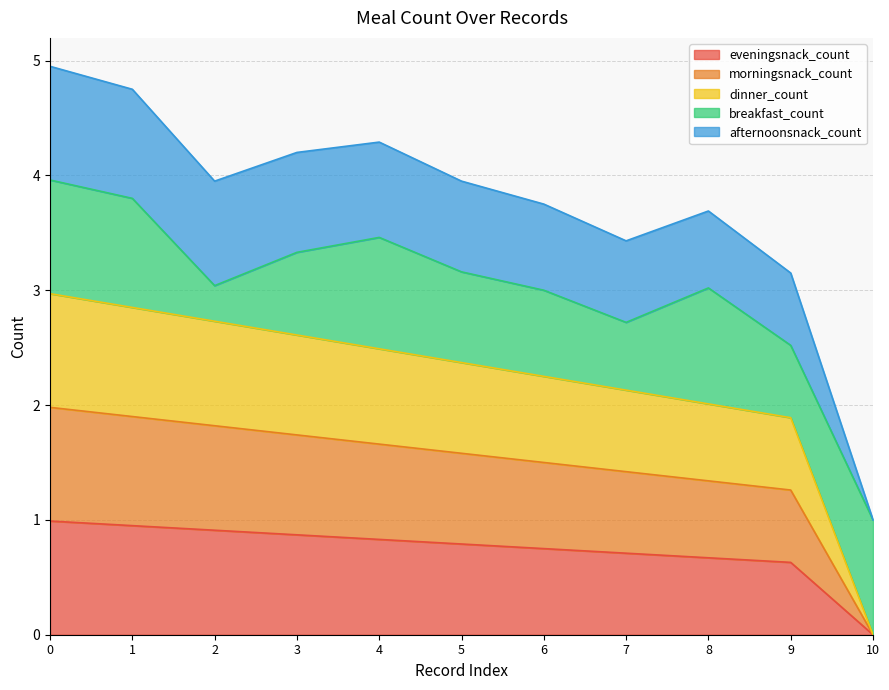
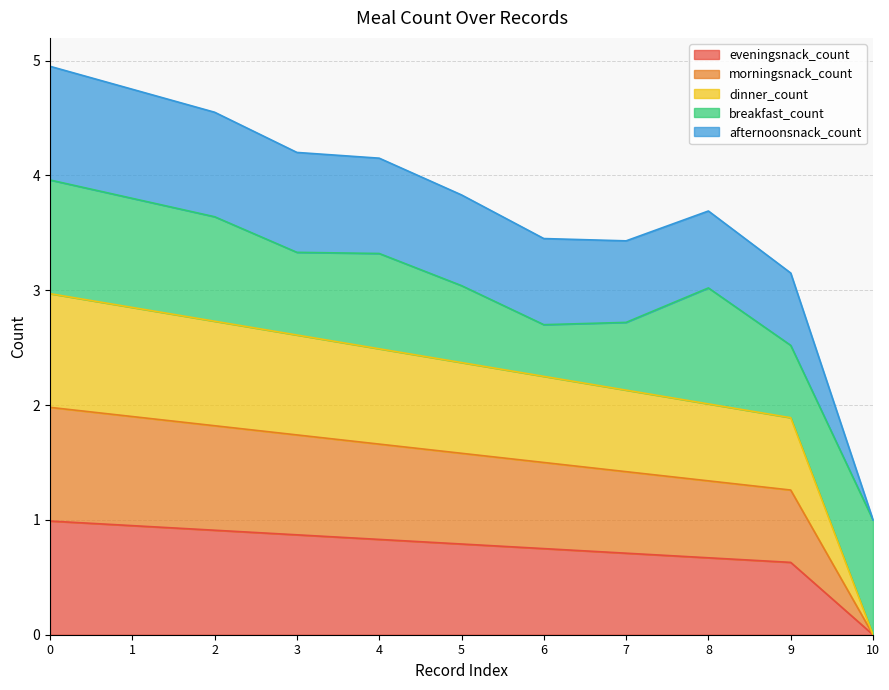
breakfast_count, 2: 0.31 -> 0.91
breakfast_count, 4: 0.97 -> 0.83
breakfast_count, 5: 0.79 -> 0.67
breakfast_count, 6: 0.75 -> 0.45
